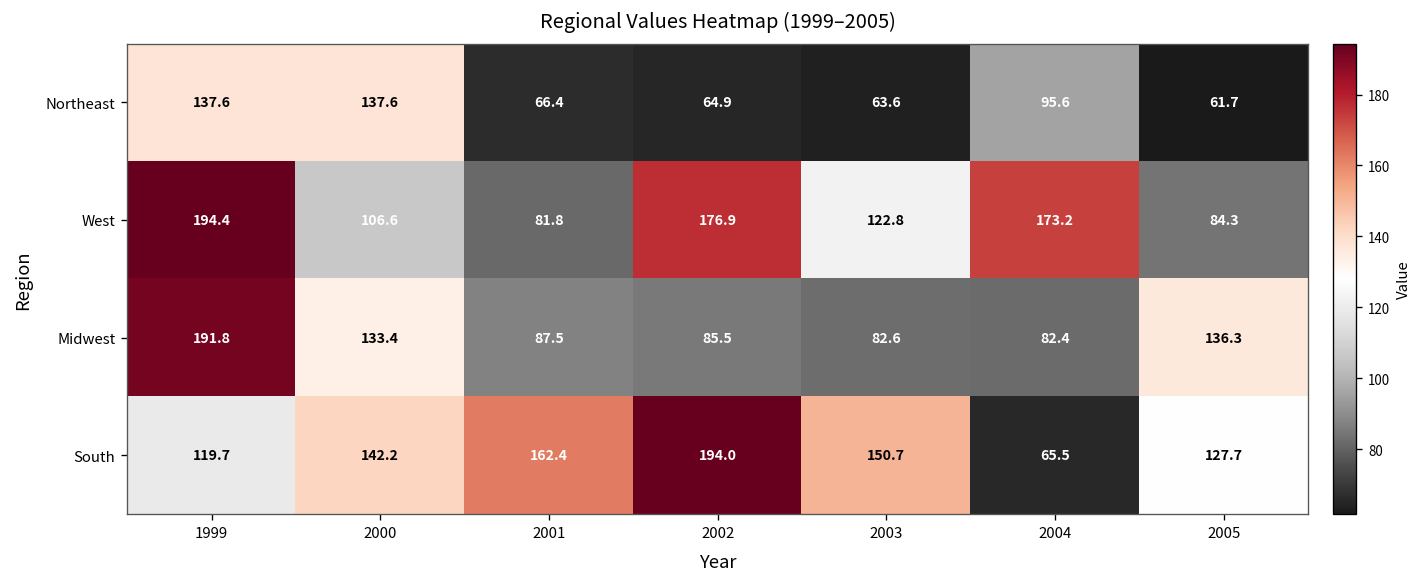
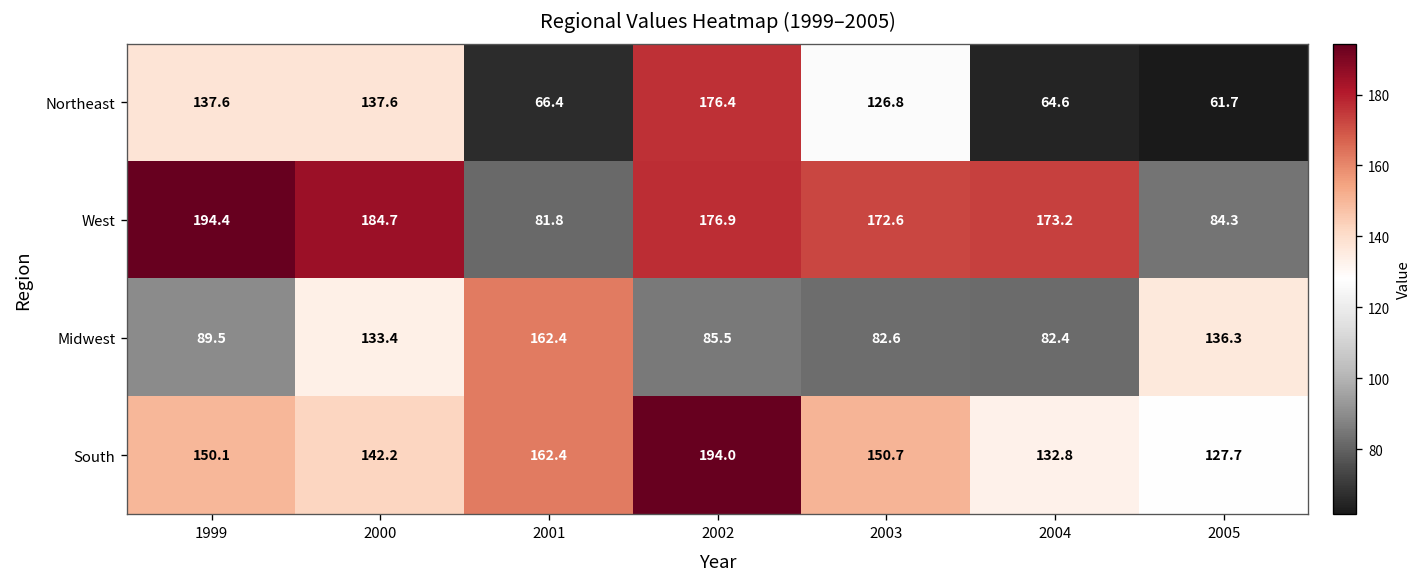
Northeast, 2002: 64.9 -> 176.4
Northeast, 2003: 63.6 -> 126.8
Northeast, 2004: 95.6 -> 64.6
West, 2000: 106.6 -> 184.7
West, 2003: 122.8 -> 172.6
Midwest, 1999: 191.8 -> 89.5
Midwest, 2001: 87.5 -> 162.4
South, 1999: 119.7 -> 150.1
South, 2004: 65.5 -> 132.8
